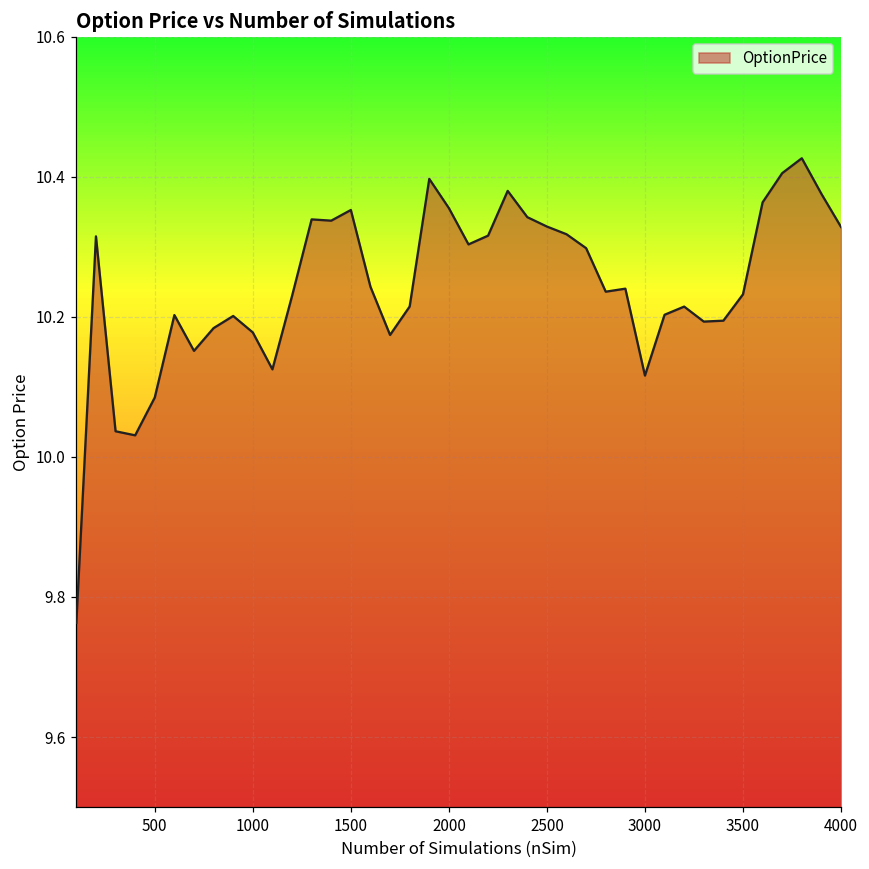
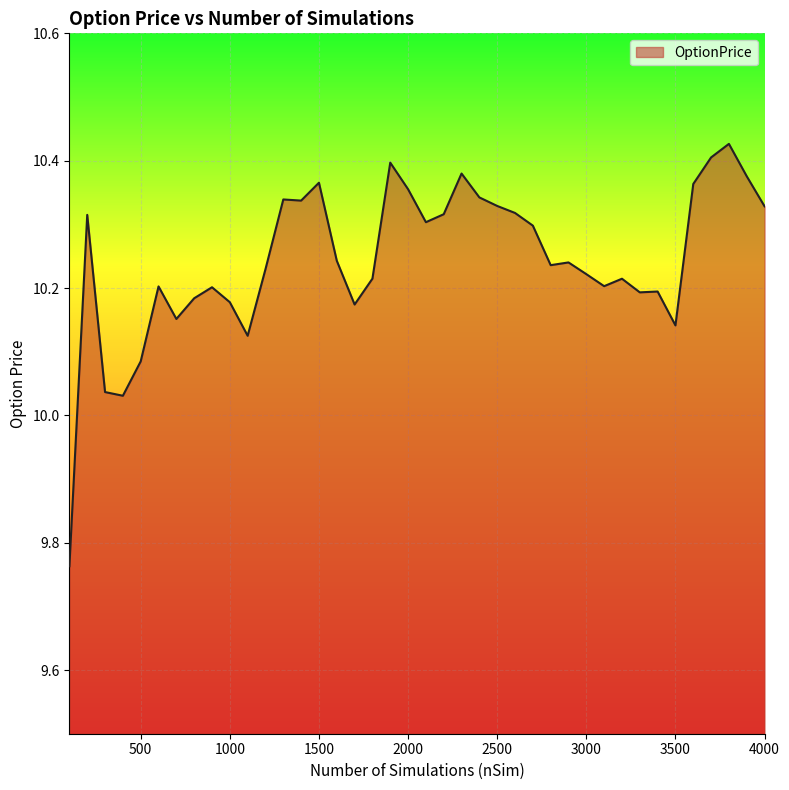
1500: 10.35 -> 10.37
3000: 10.12 -> 10.22
3500: 10.23 -> 10.14
